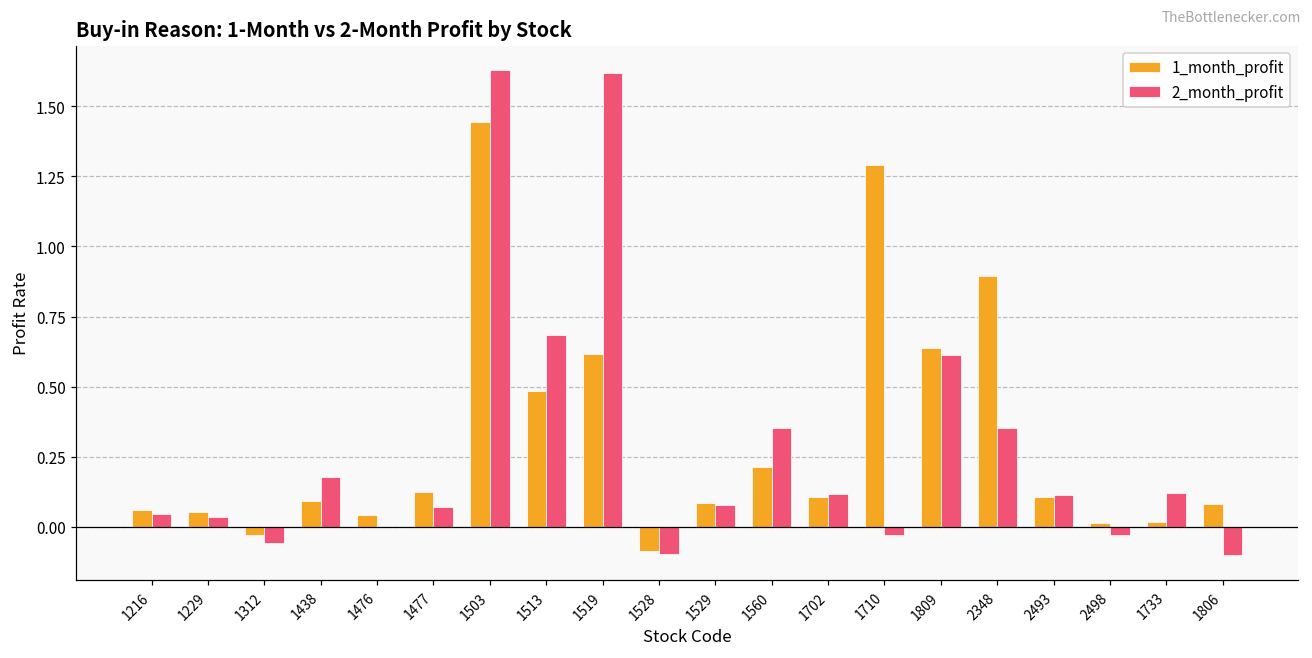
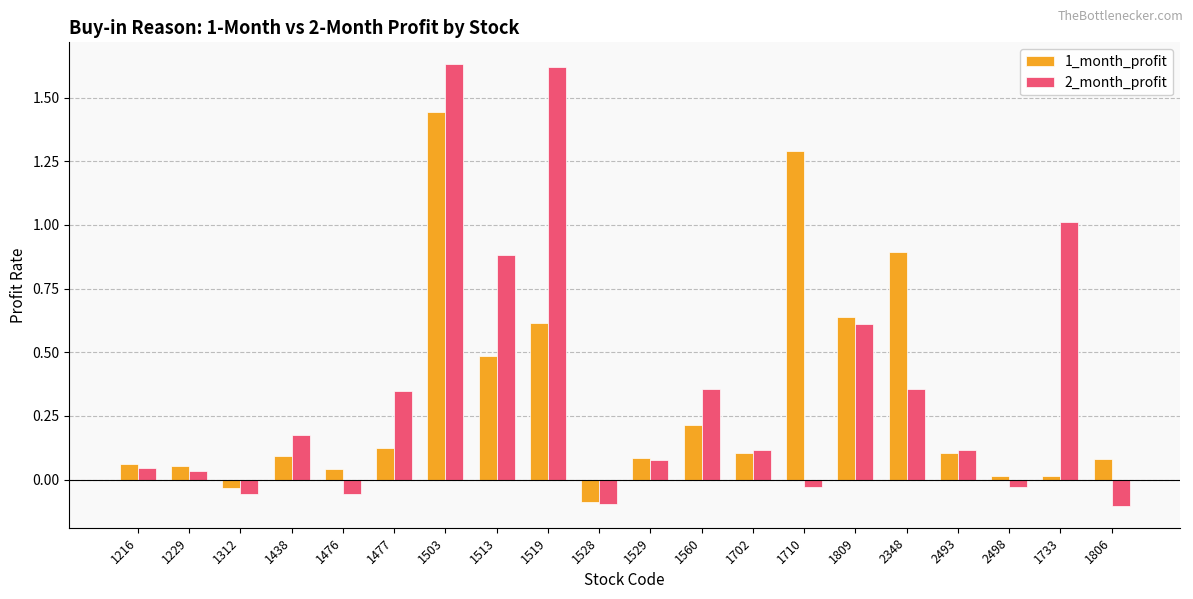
2_month_profit, 1476: 0.00 -> -0.06
2_month_profit, 1477: 0.07 -> 0.35
2_month_profit, 1513: 0.68 -> 0.88
2_month_profit, 1733: 0.12 -> 1.01
